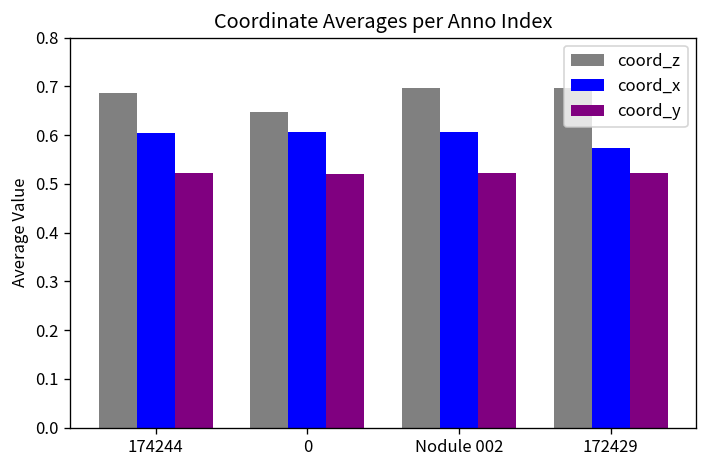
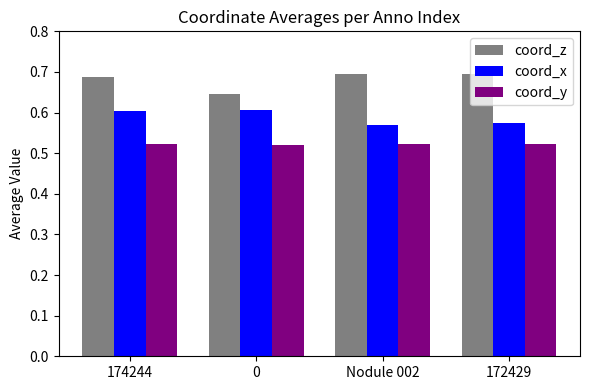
coord_x, Nodule 002: 0.61 -> 0.57
